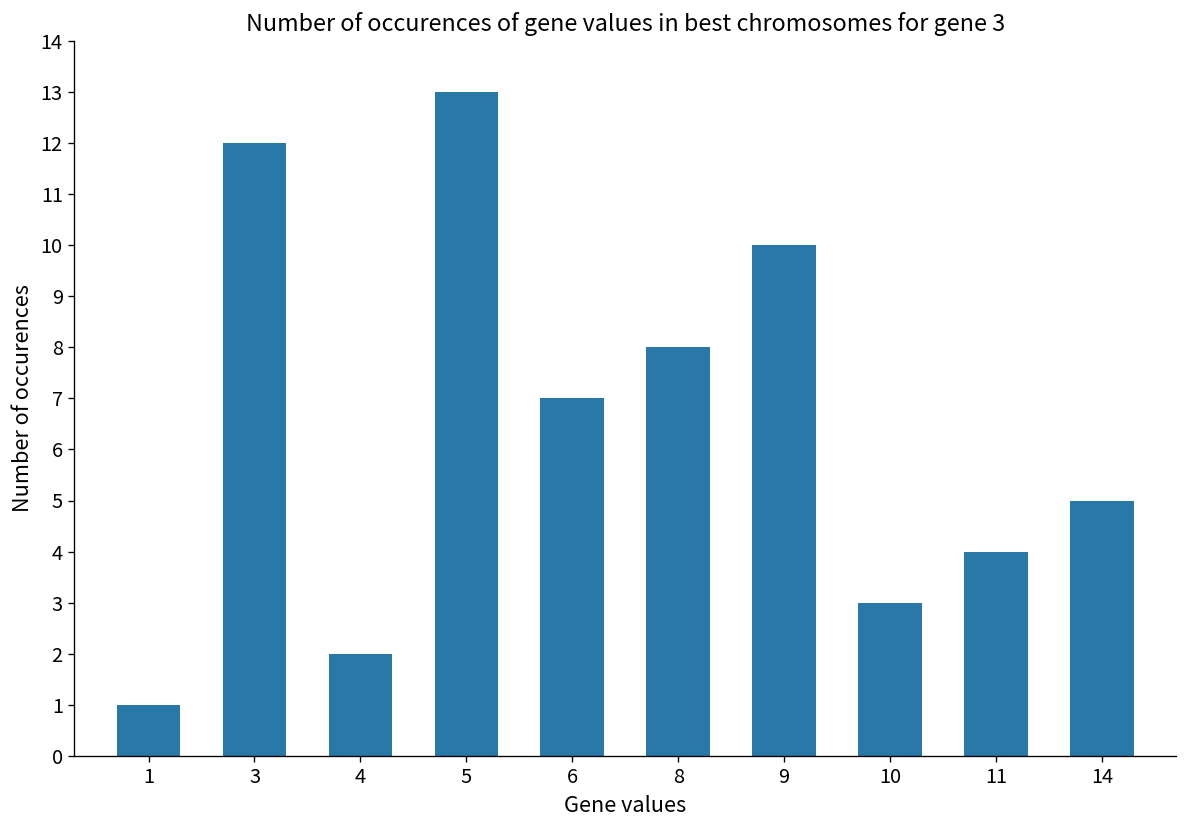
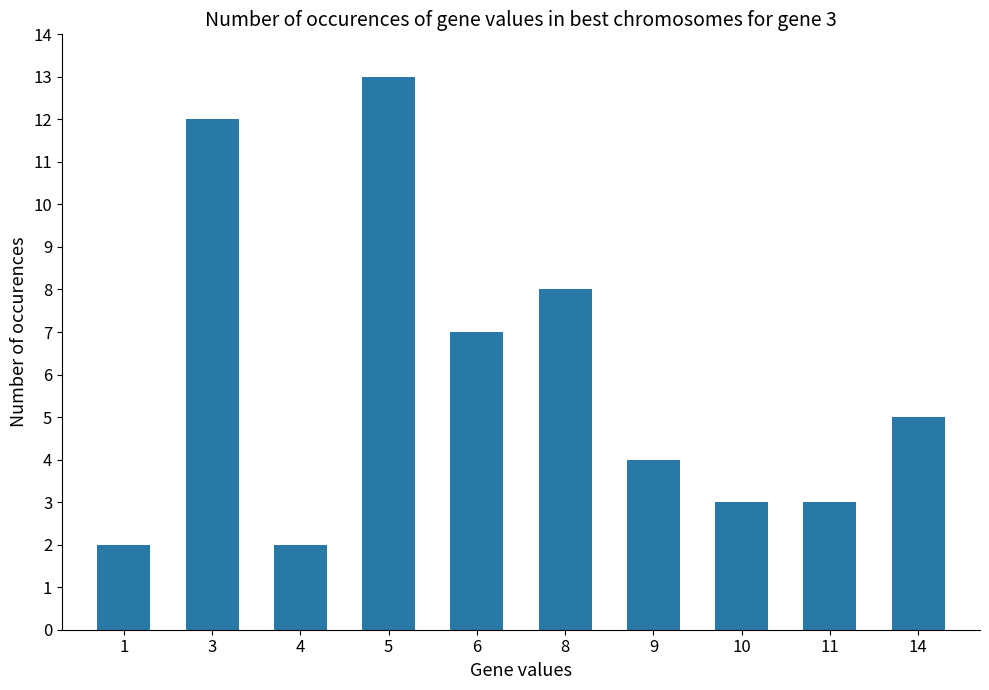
1: 1 -> 2
9: 10 -> 4
11: 4 -> 3
